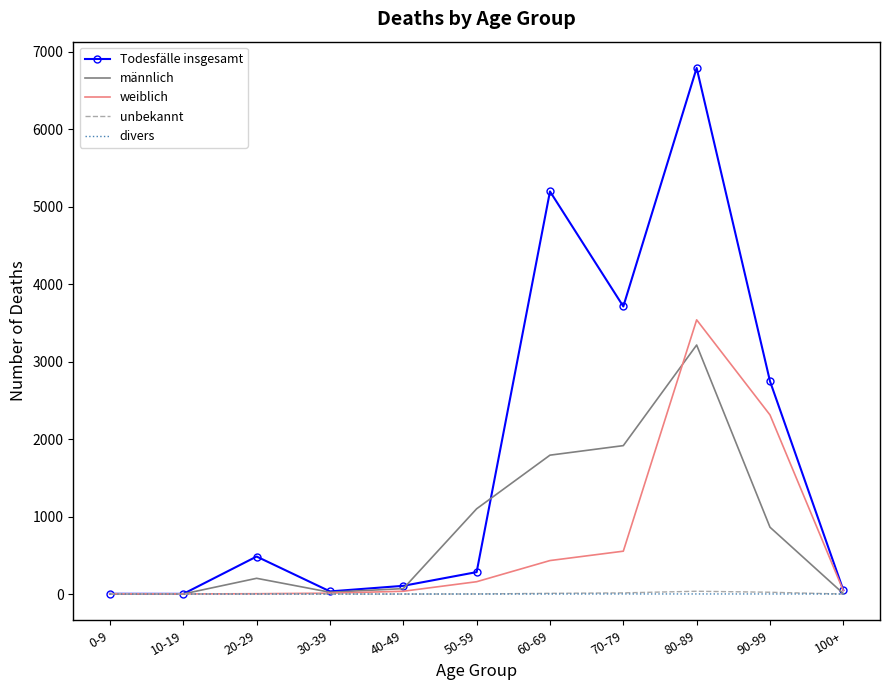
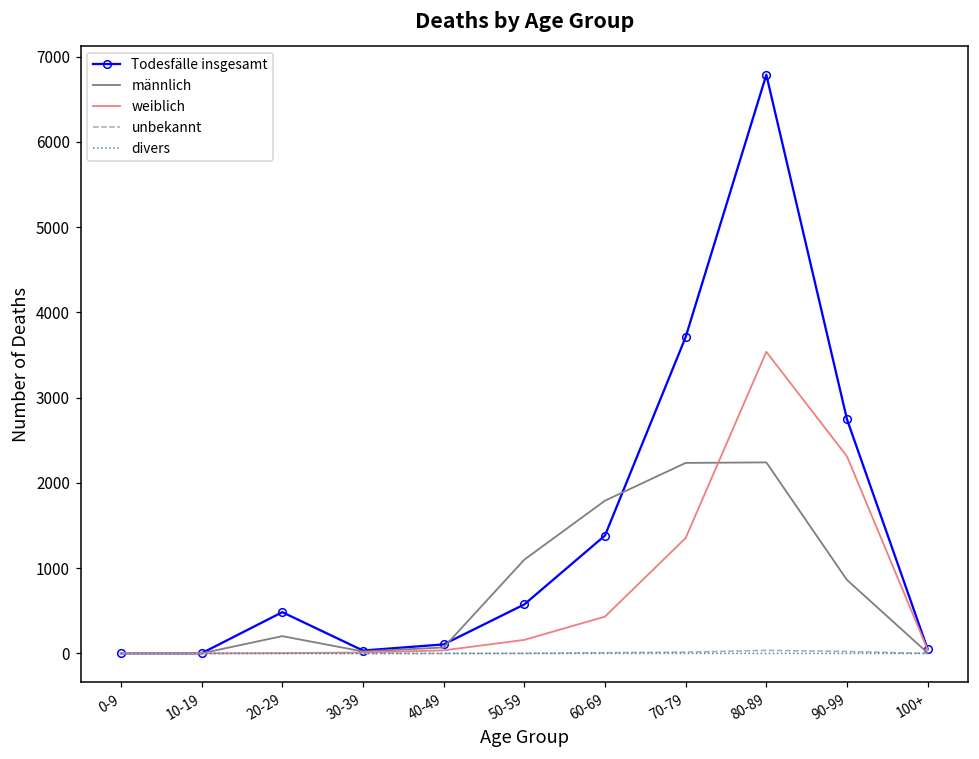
Todesfälle insgesamt, 50-59: 300 -> 600
Todesfälle insgesamt, 60-69: 5200 -> 1400
männlich, 70-79: 1900 -> 2200
weiblich, 70-79: 600 -> 1400
männlich, 80-89: 3200 -> 2200
